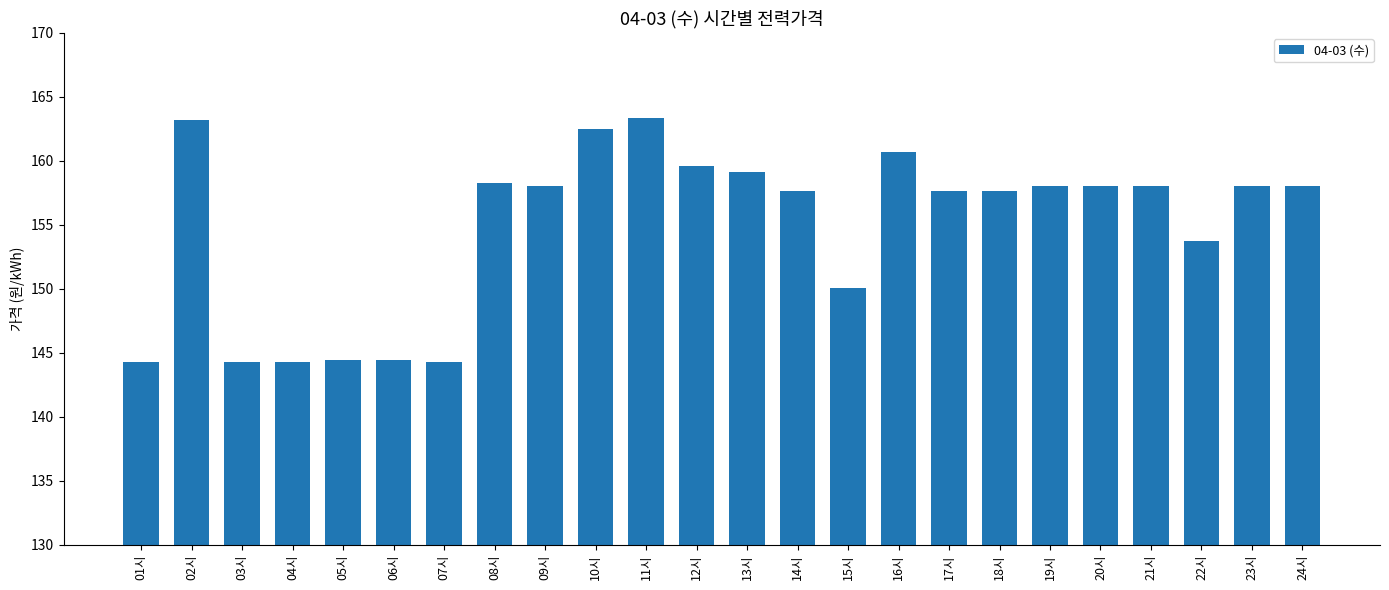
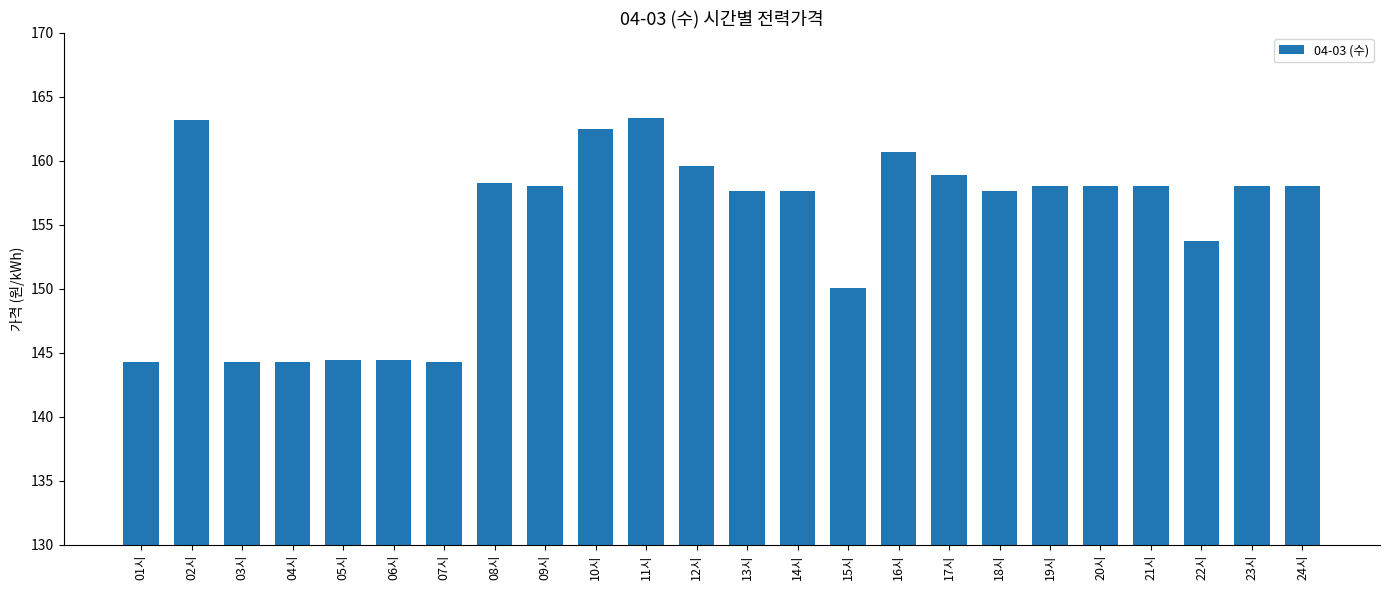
13시: 159.1 -> 157.7
17시: 157.7 -> 158.9
